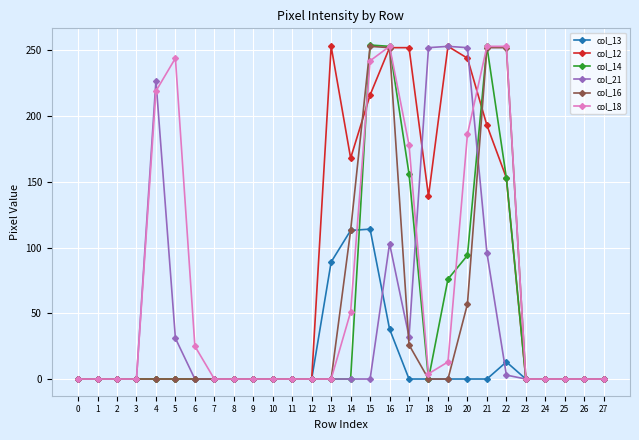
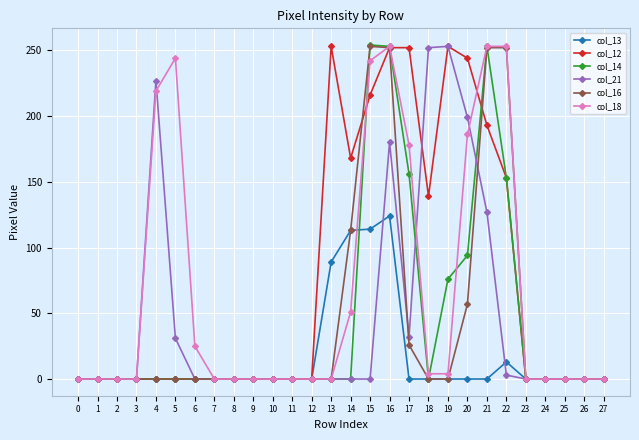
col_13, 16: 38 -> 124
col_21, 16: 103 -> 180
col_18, 19: 13 -> 4
col_21, 20: 252 -> 199
col_21, 21: 96 -> 127
